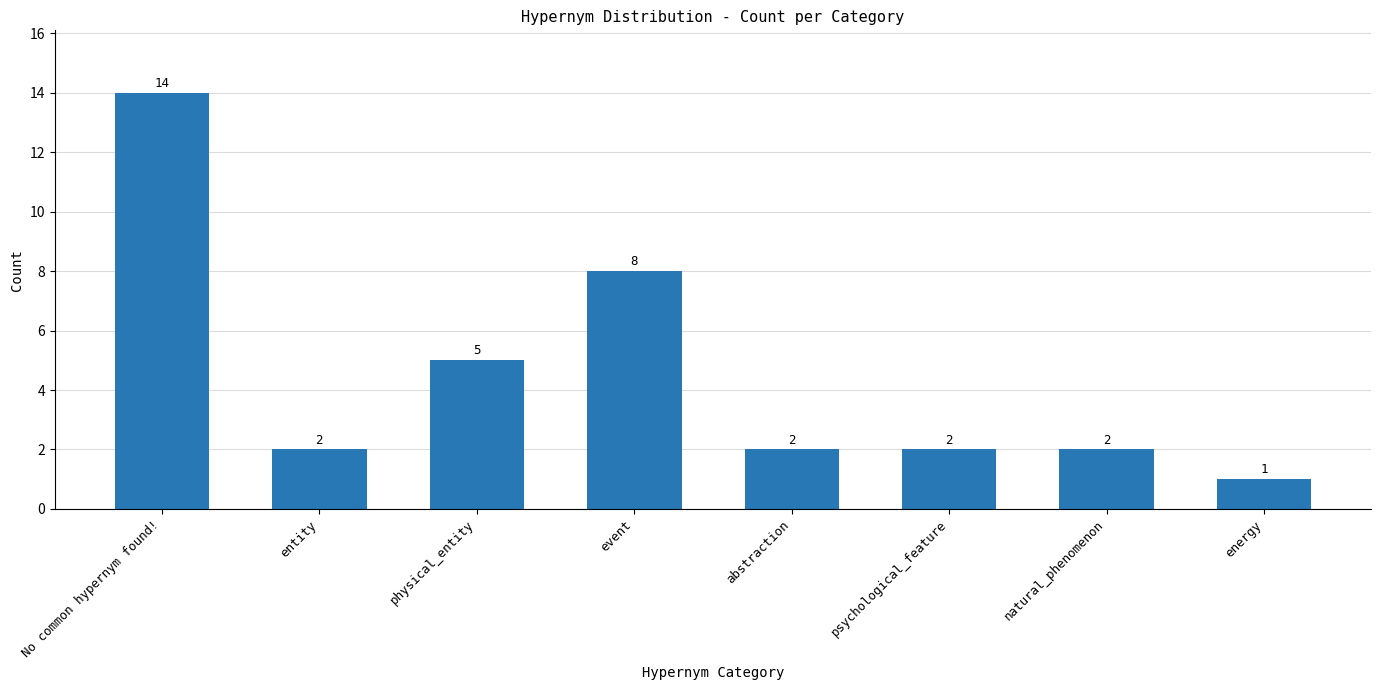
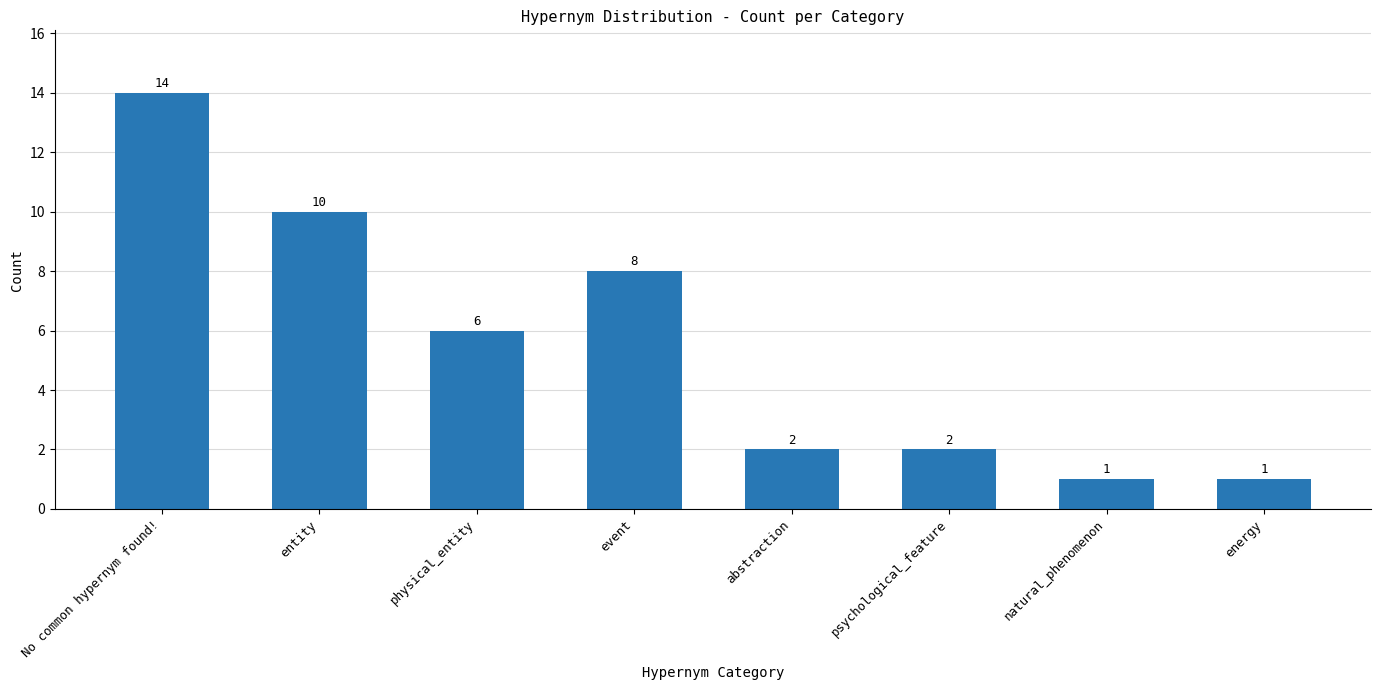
entity: 2 -> 10
physical_entity: 5 -> 6
natural_phenomenon: 2 -> 1
